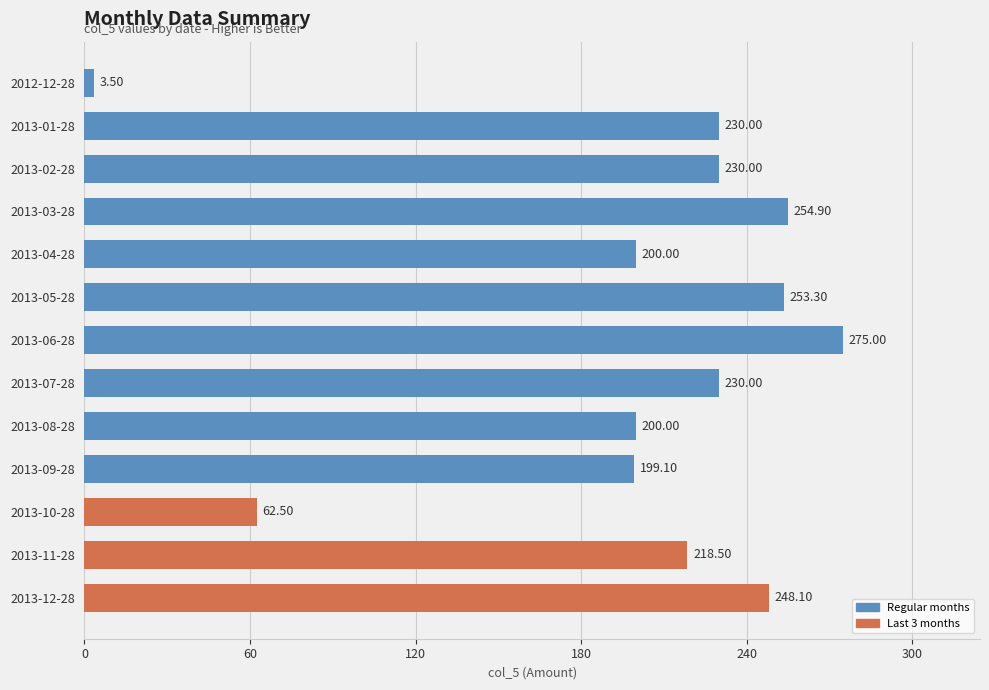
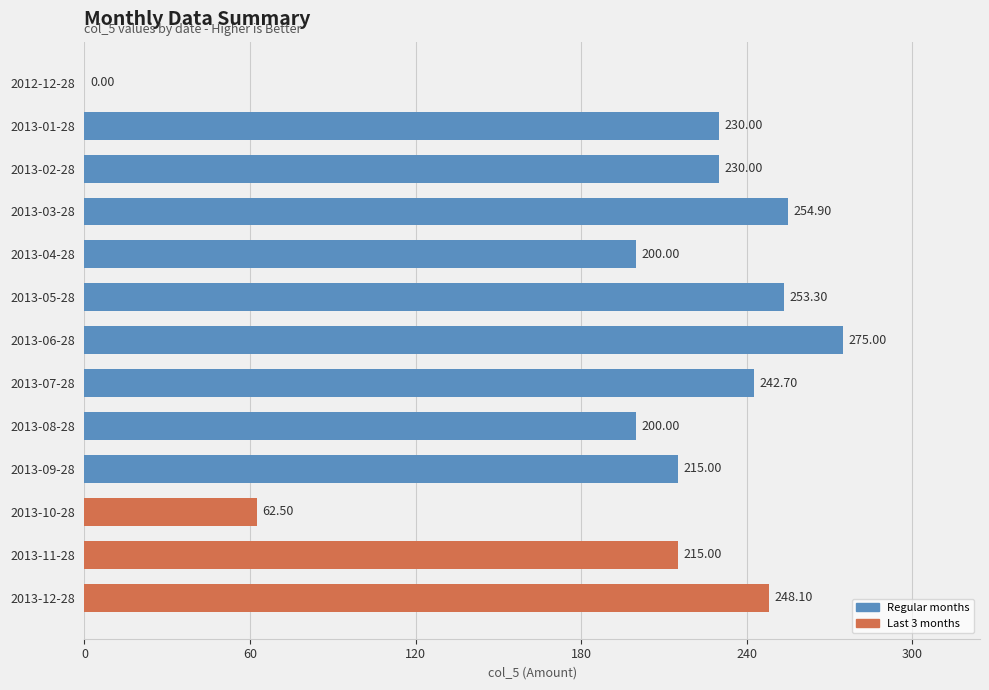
2012-12-28: 3.50 -> 0.00
2013-07-28: 230.00 -> 242.70
2013-09-28: 199.10 -> 215.00
2013-11-28: 218.50 -> 215.00
